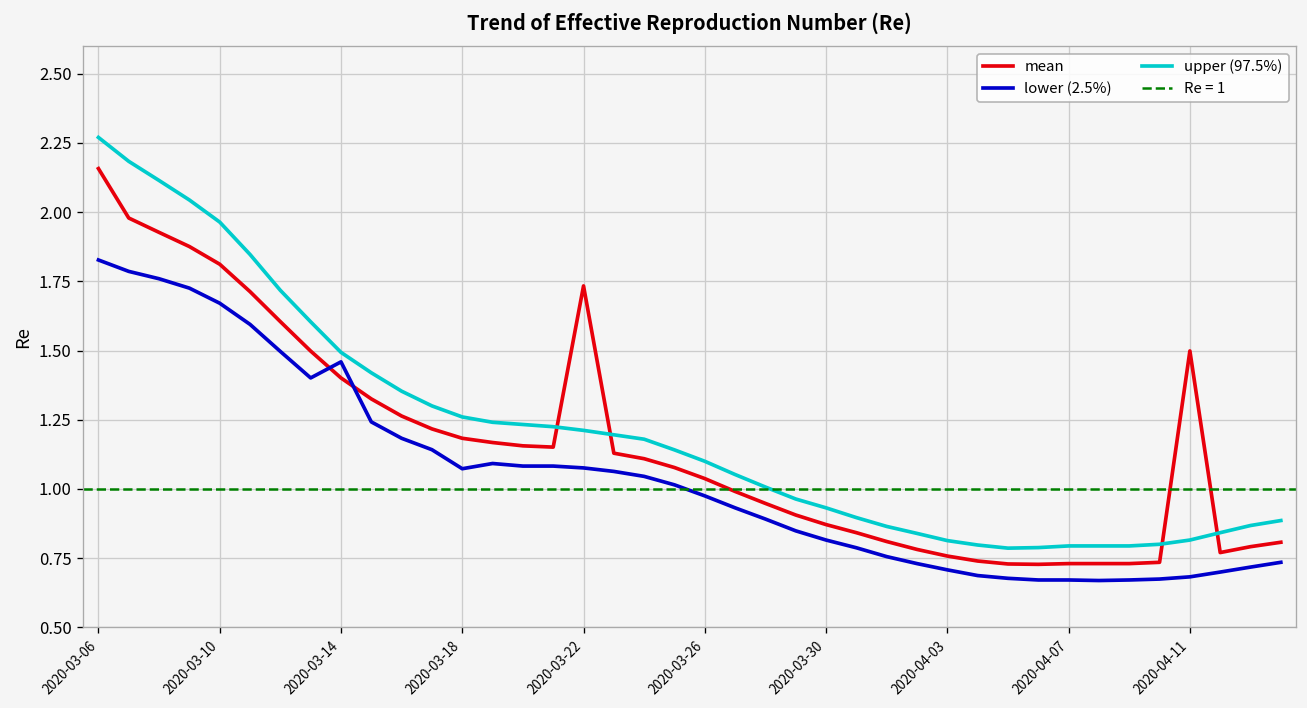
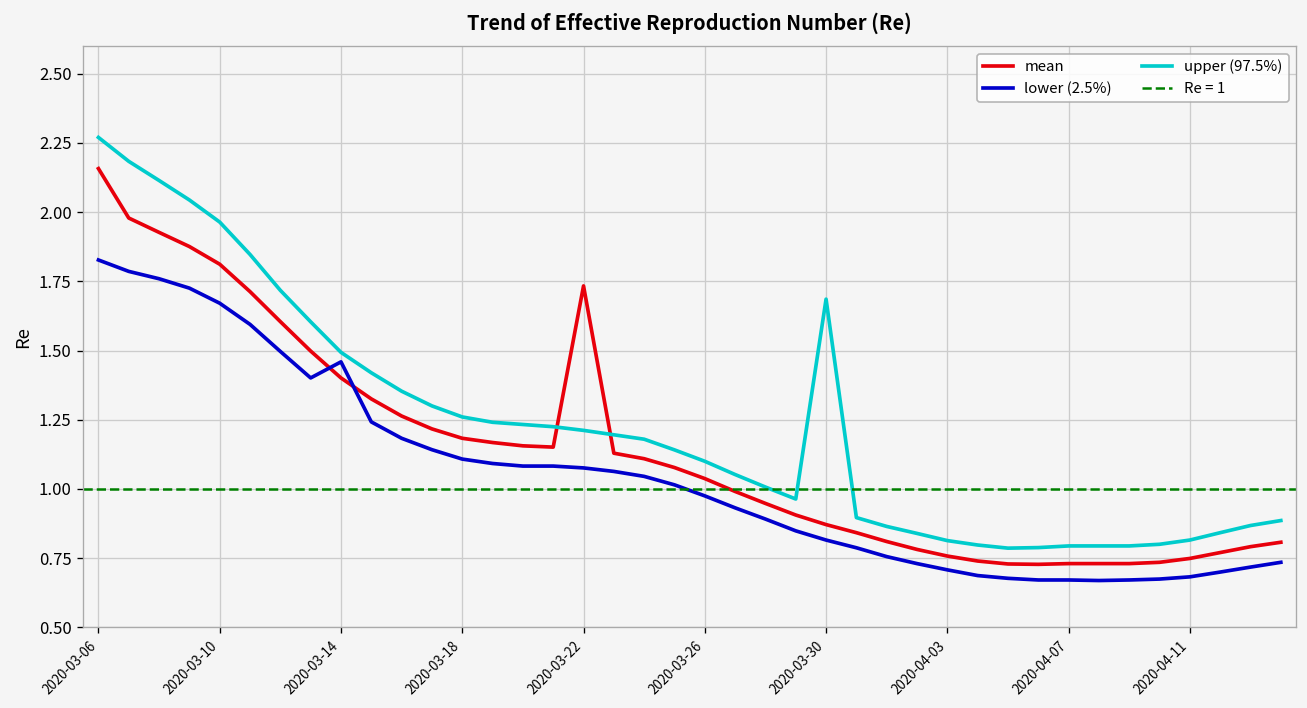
lower (2.5%), 2020-03-18: 1.07 -> 1.11
upper (97.5%), 2020-03-30: 0.93 -> 1.69
mean, 2020-04-11: 1.50 -> 0.75
